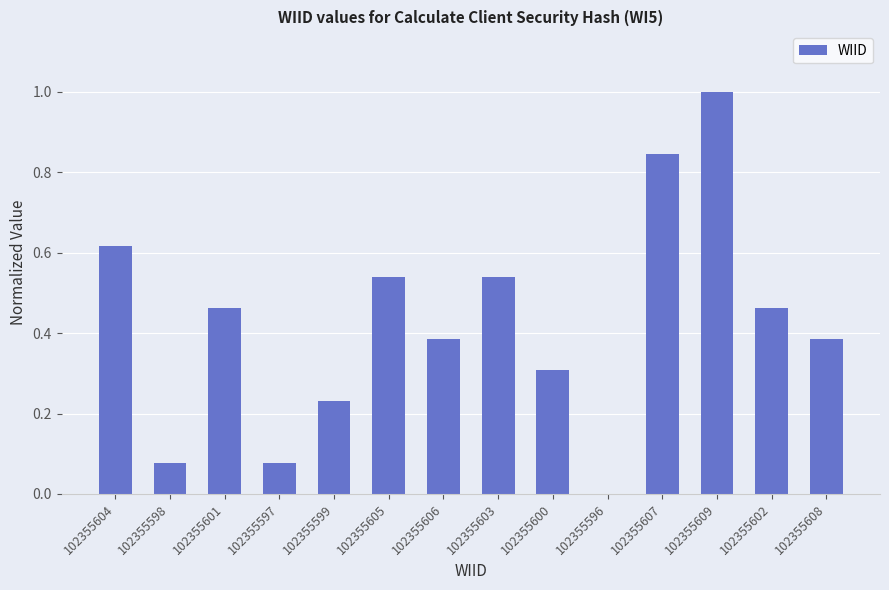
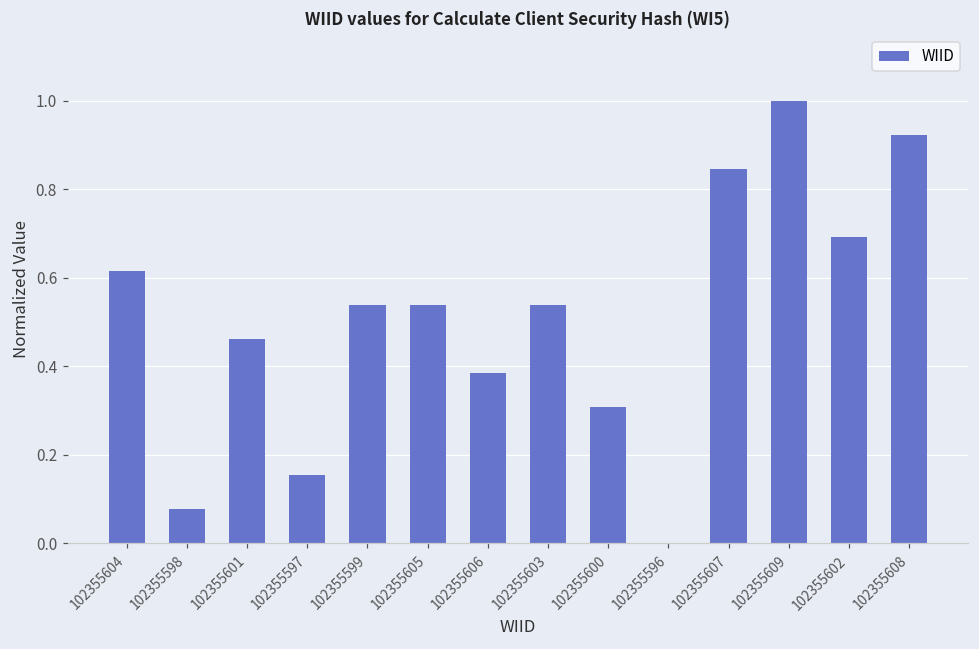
102355597: 0.08 -> 0.15
102355599: 0.23 -> 0.54
102355602: 0.46 -> 0.69
102355608: 0.38 -> 0.92
